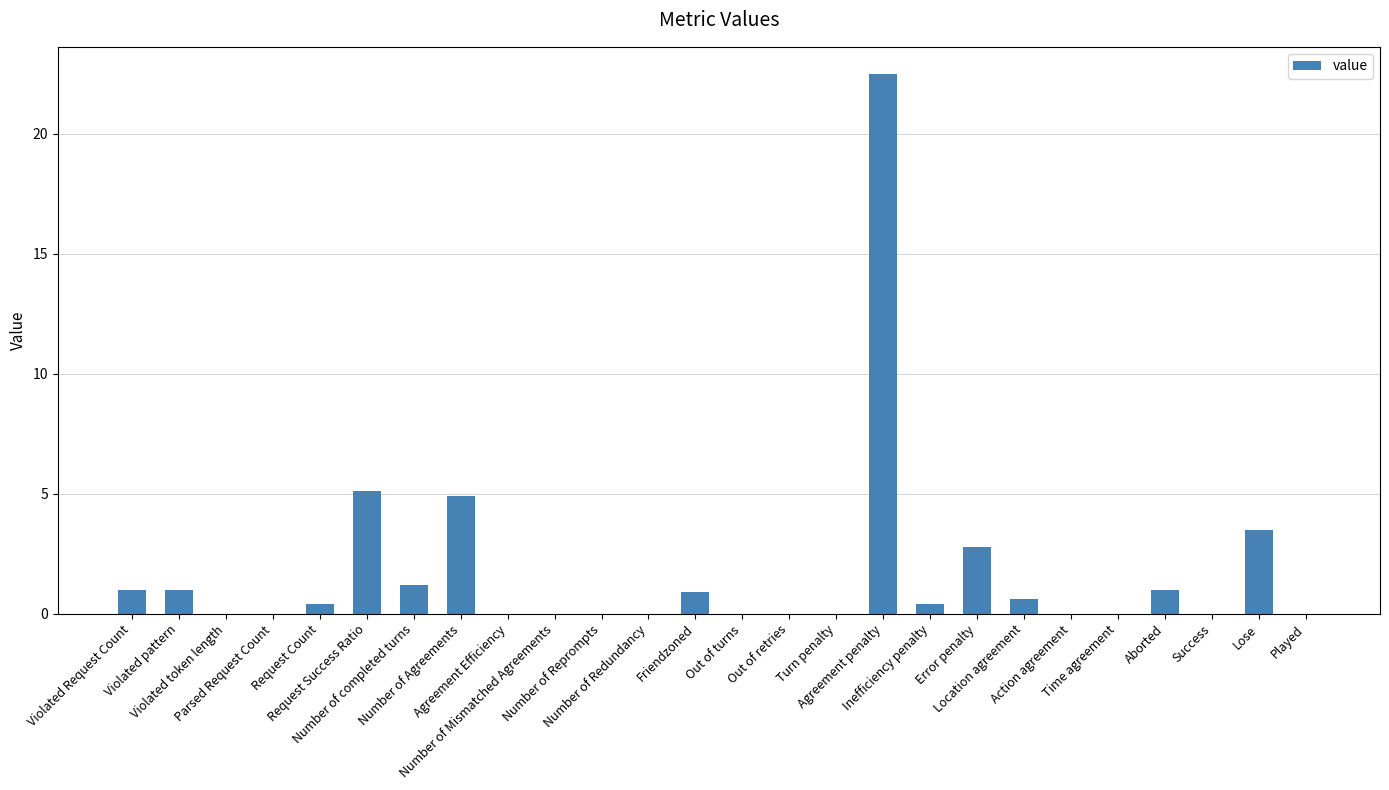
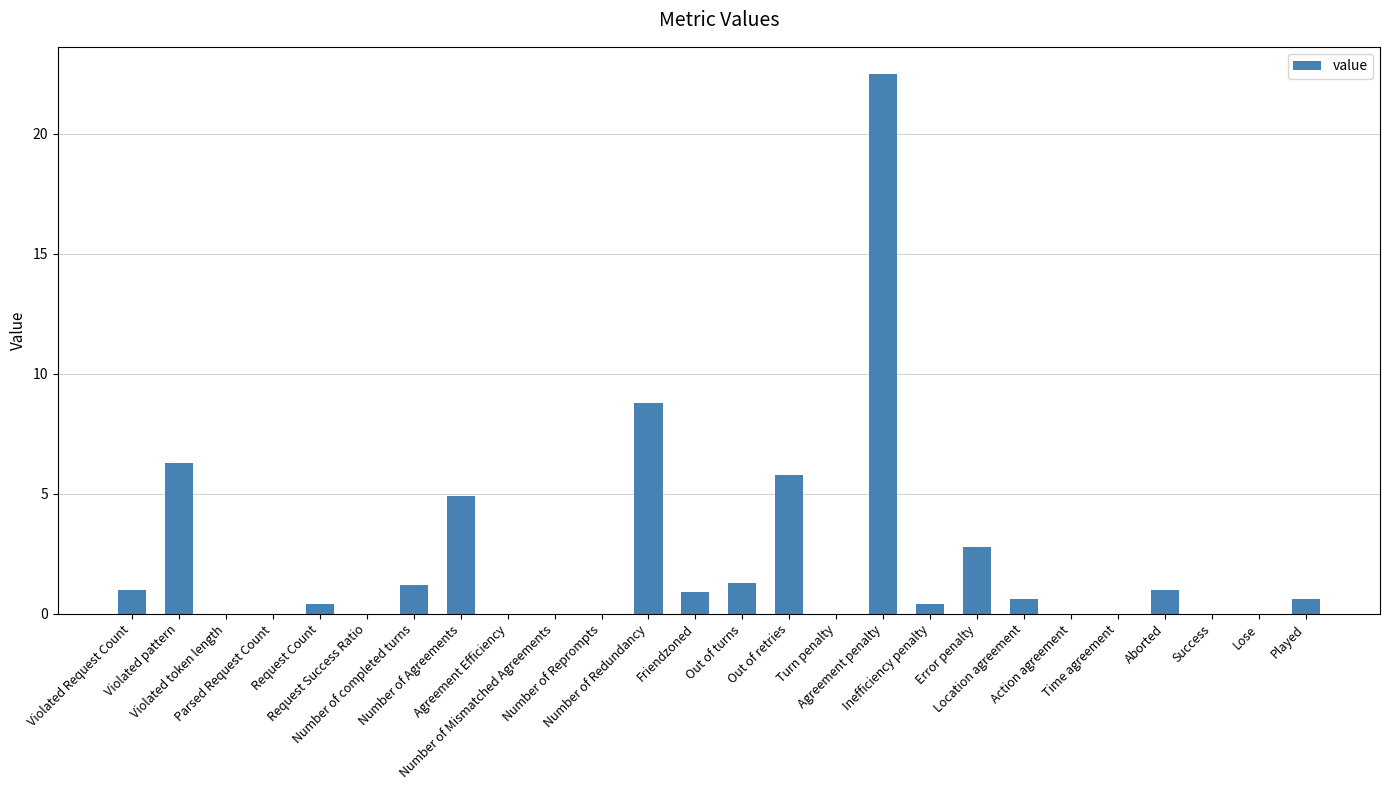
Violated pattern: 1.0 -> 6.3
Request Success Ratio: 5.1 -> 0.0
Number of Redundancy: 0.0 -> 8.8
Out of turns: 0.0 -> 1.3
Out of retries: 0.0 -> 5.8
Lose: 3.5 -> 0.0
Played: 0.0 -> 0.6
